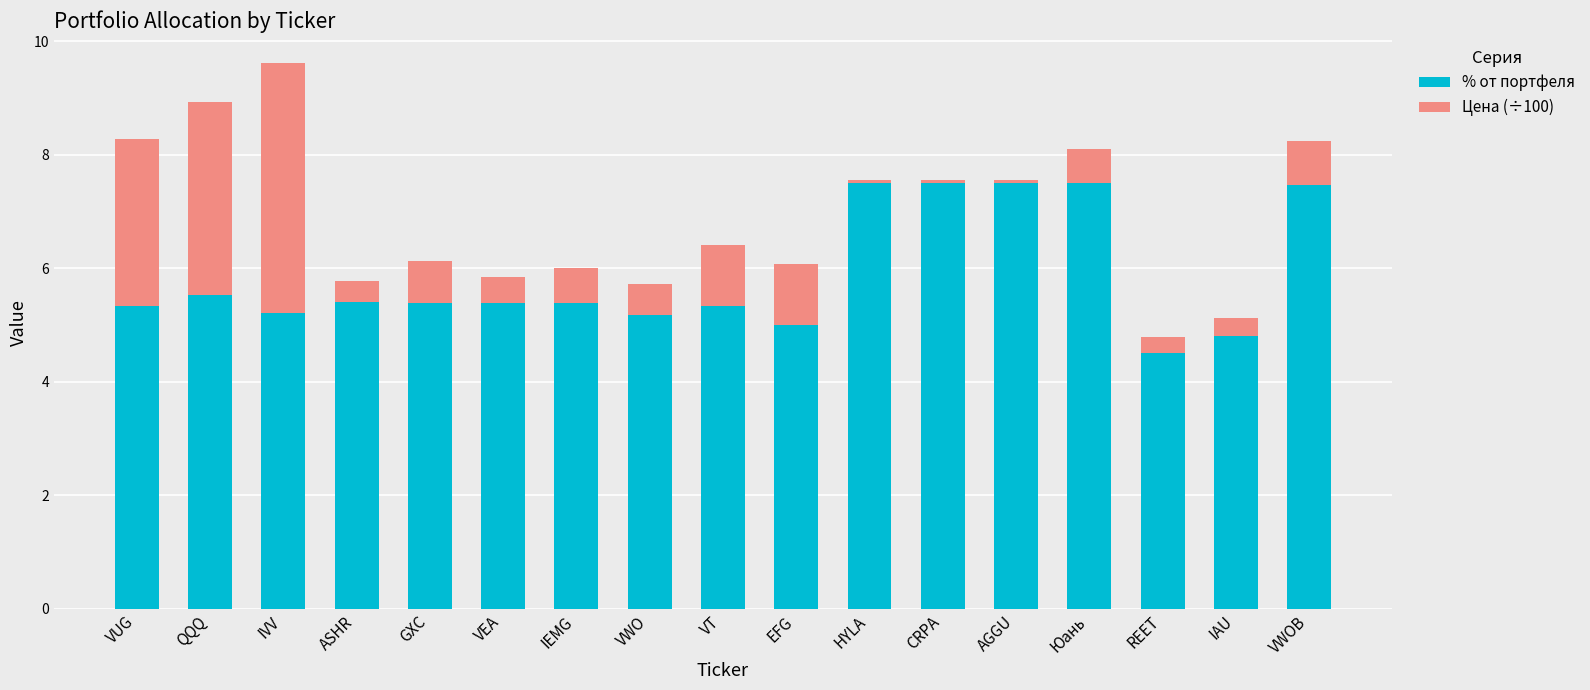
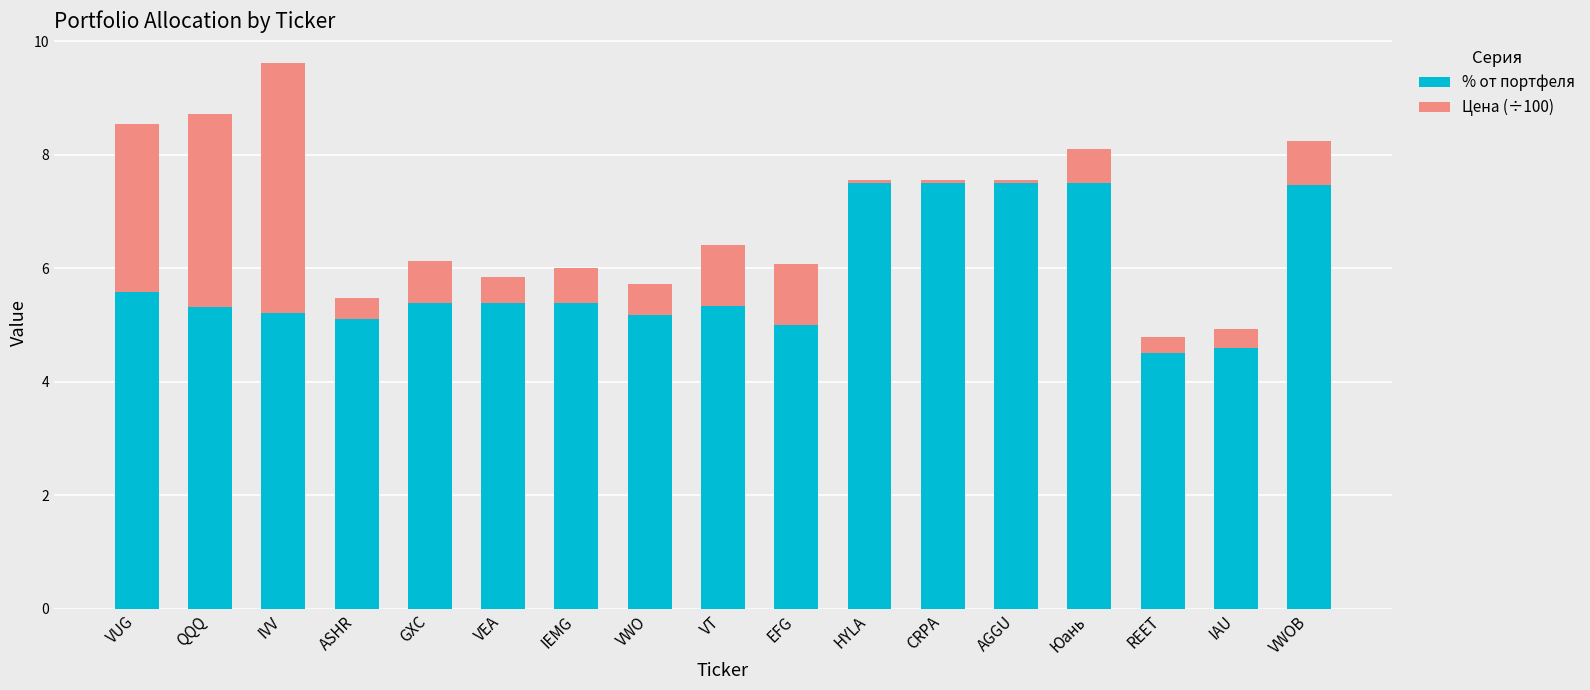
% от портфеля, VUG: 5.3 -> 5.6
% от портфеля, QQQ: 5.5 -> 5.3
% от портфеля, ASHR: 5.4 -> 5.1
% от портфеля, IAU: 4.8 -> 4.6
